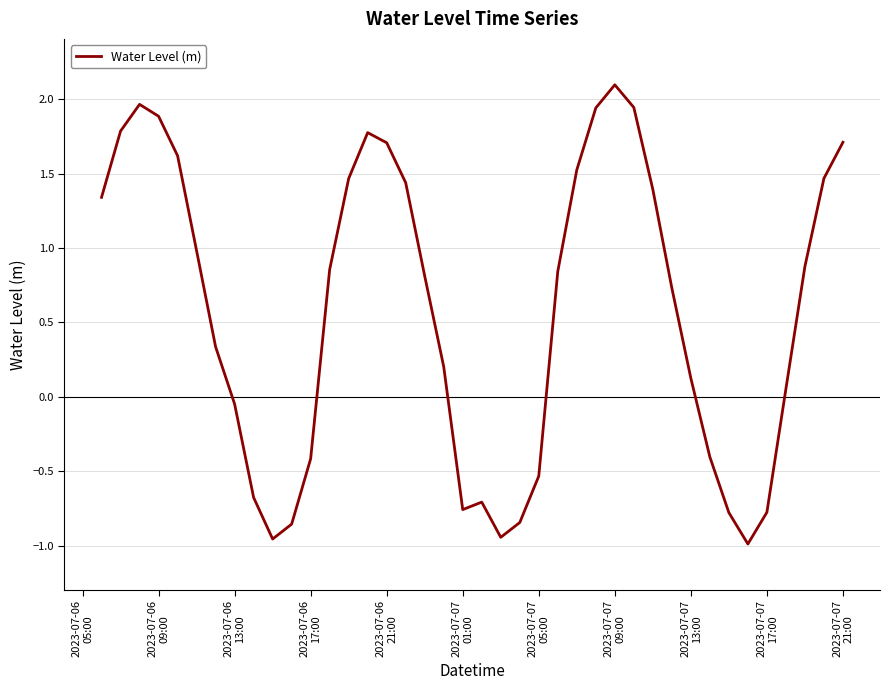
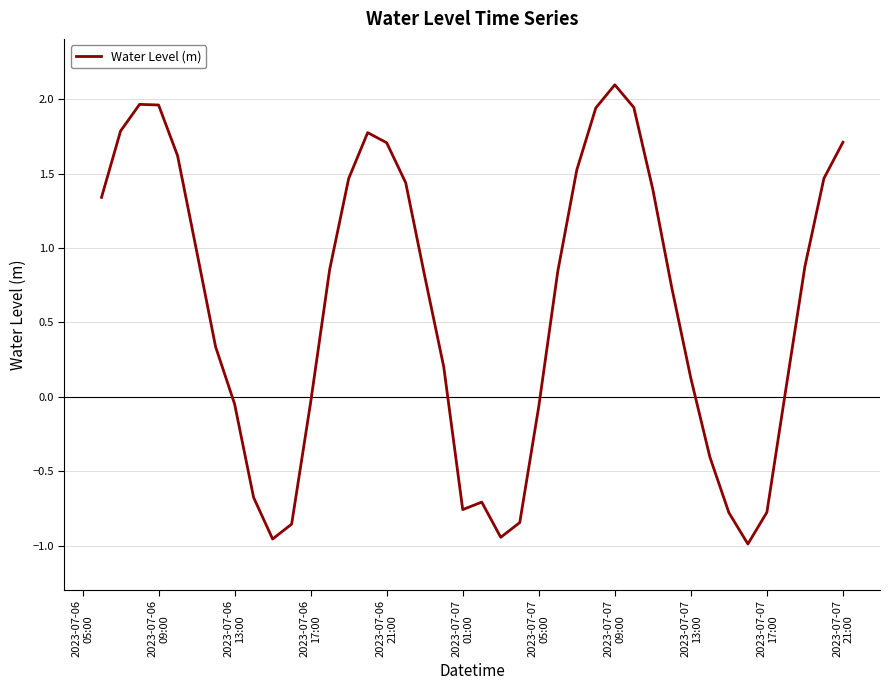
2023-07-06 09:00: 1.89 -> 1.96
2023-07-06 17:00: -0.42 -> -0.04
2023-07-07 05:00: -0.53 -> -0.06
